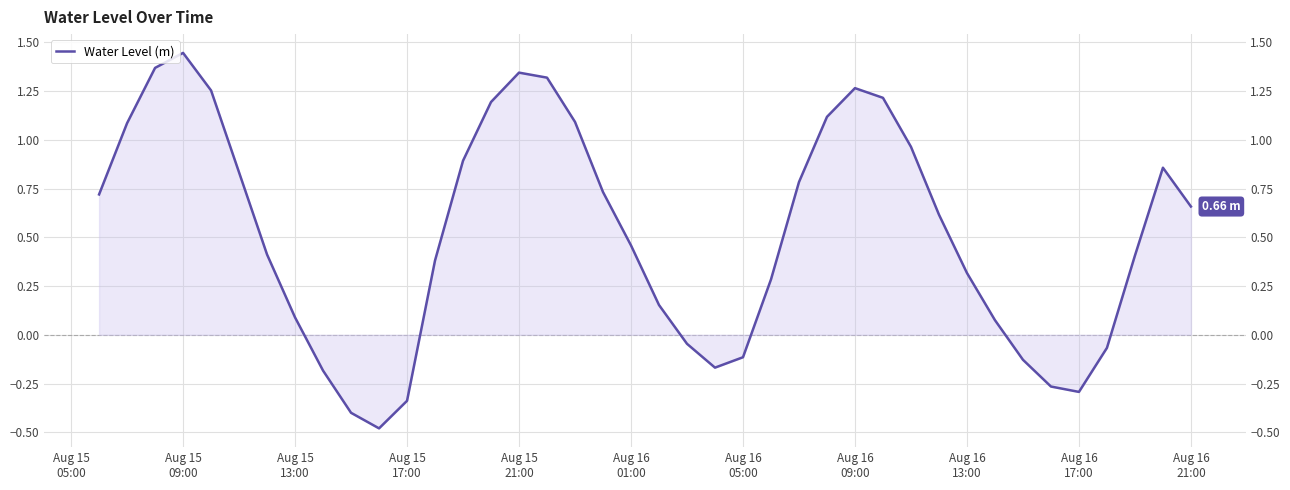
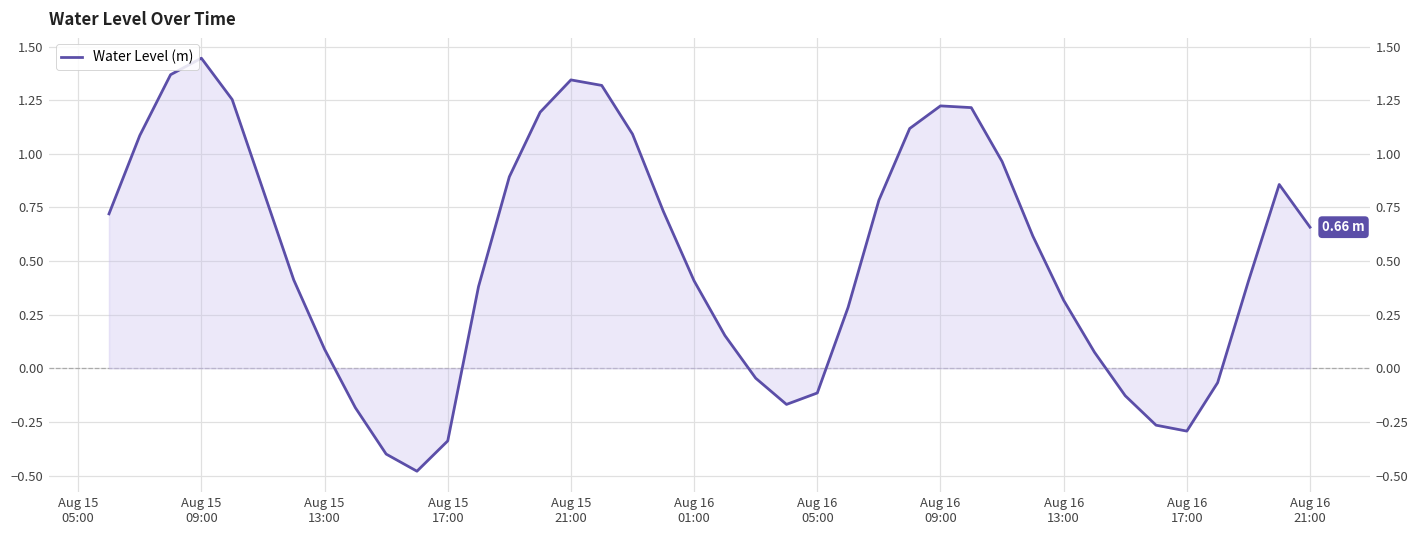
Water Level (m), Aug 16 01:00: 0.46 -> 0.41
Water Level (m), Aug 16 09:00: 1.26 -> 1.22
